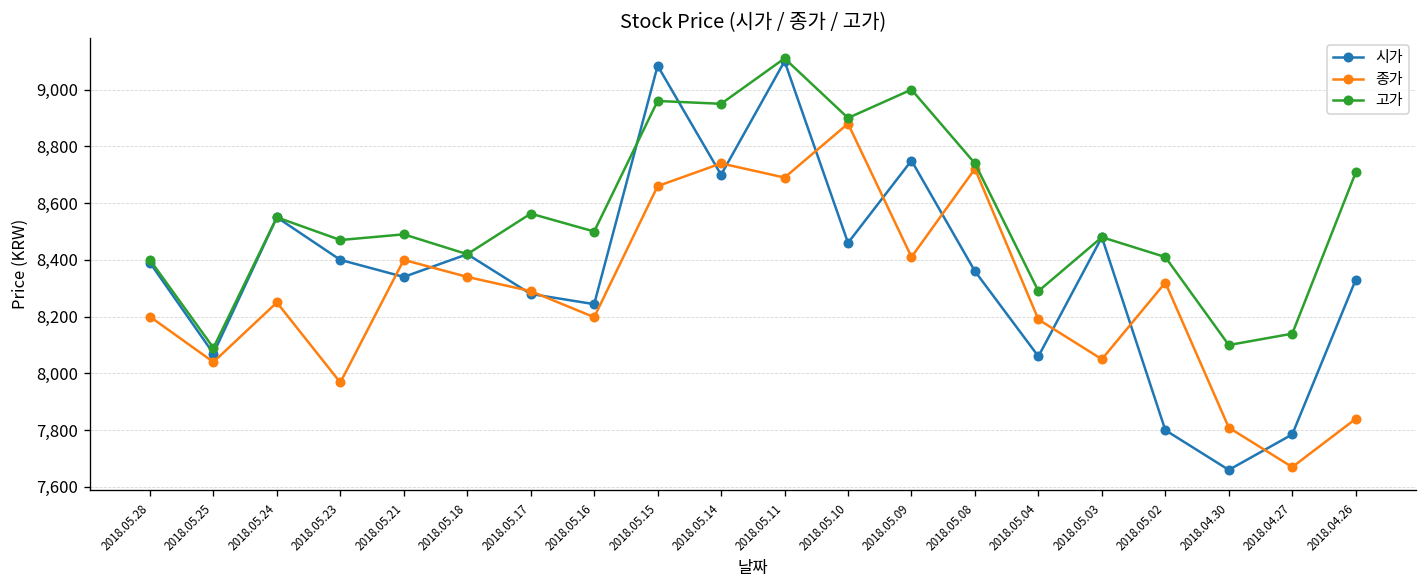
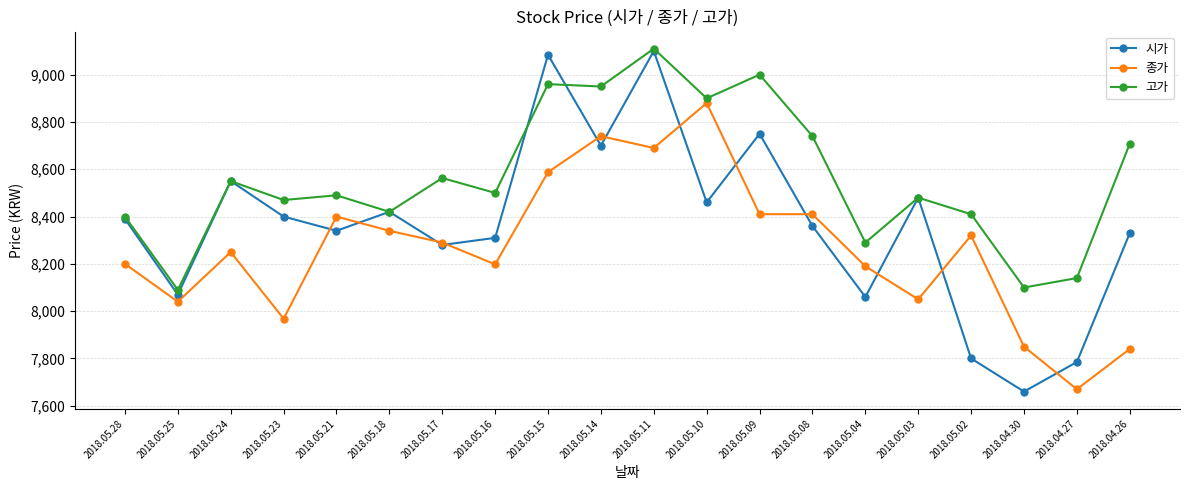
시가, 2018.05.16: 8,240 -> 8,310
종가, 2018.05.15: 8,660 -> 8,590
종가, 2018.05.08: 8,720 -> 8,410
종가, 2018.04.30: 7,810 -> 7,850
